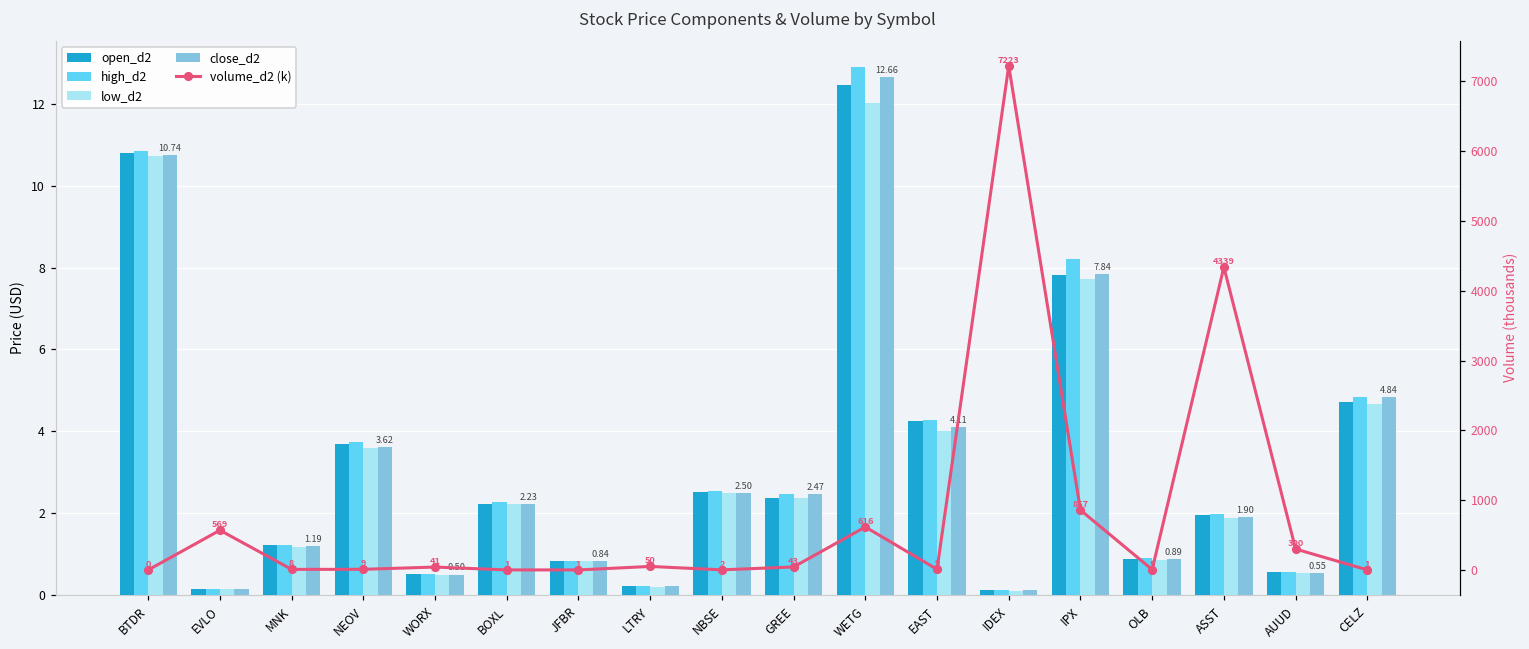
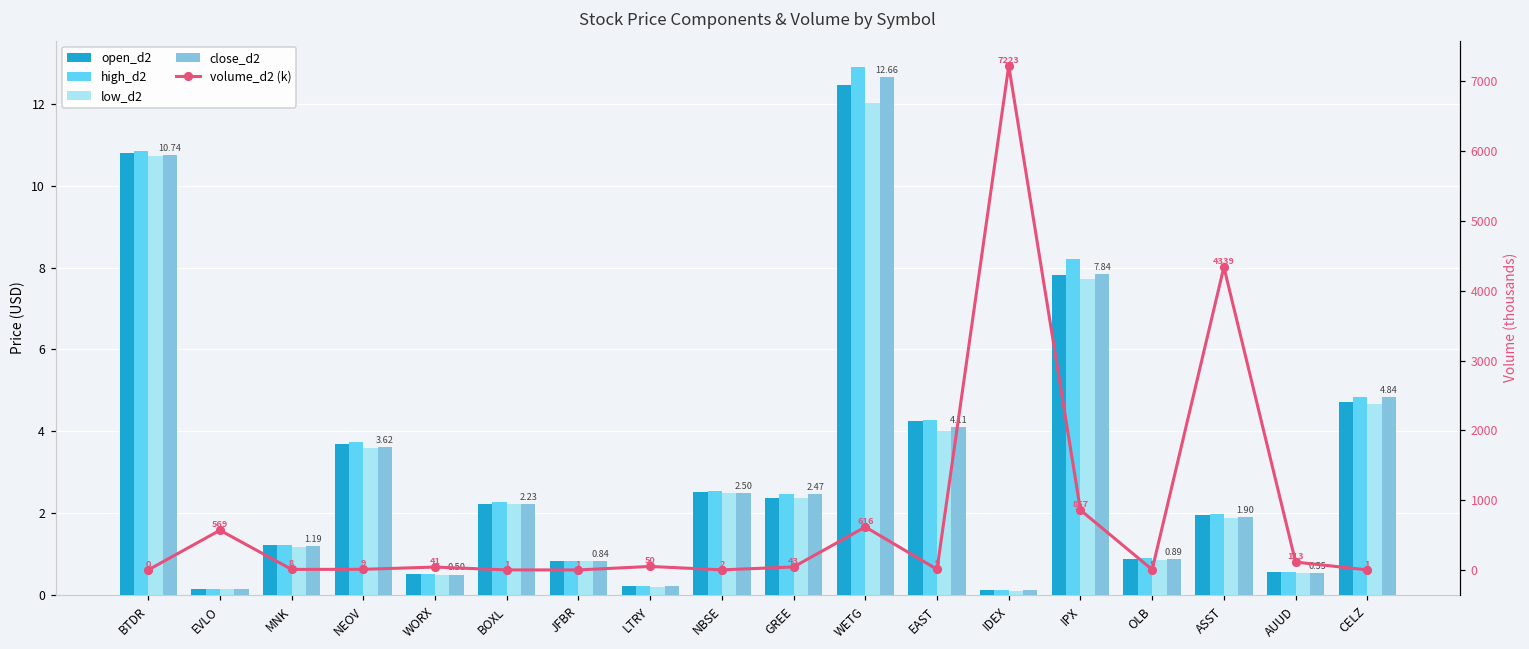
volume_d2 (k), AUUD: 300 -> 113
